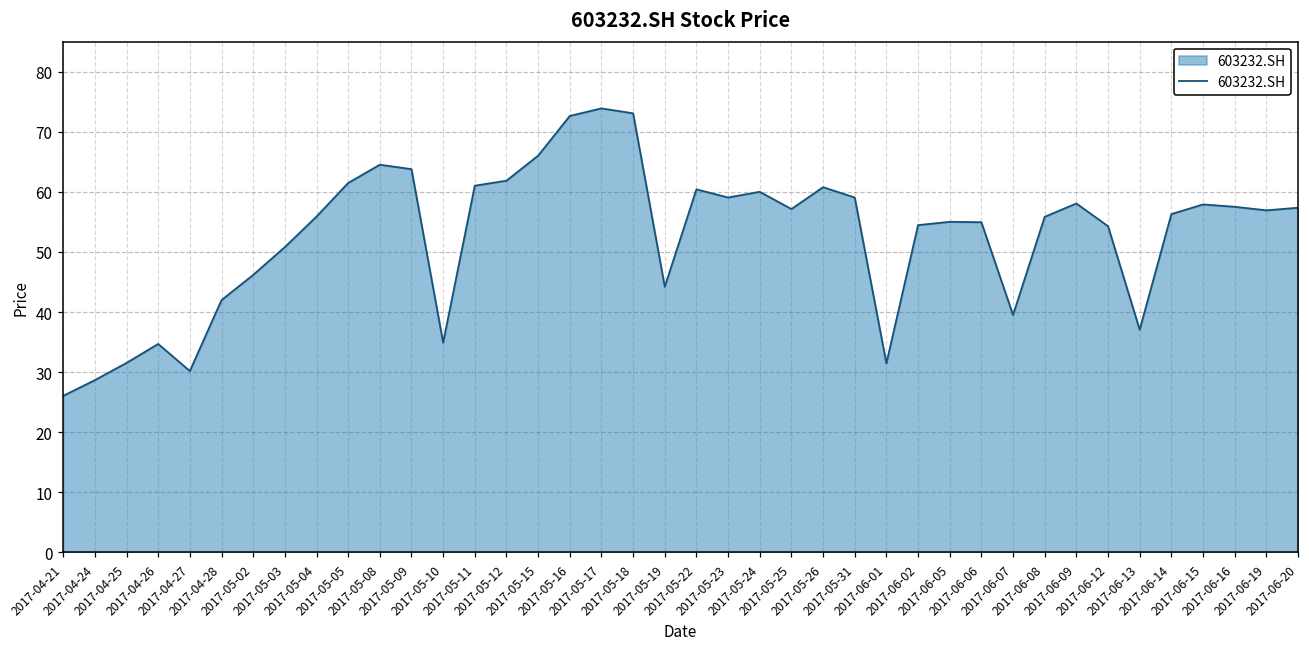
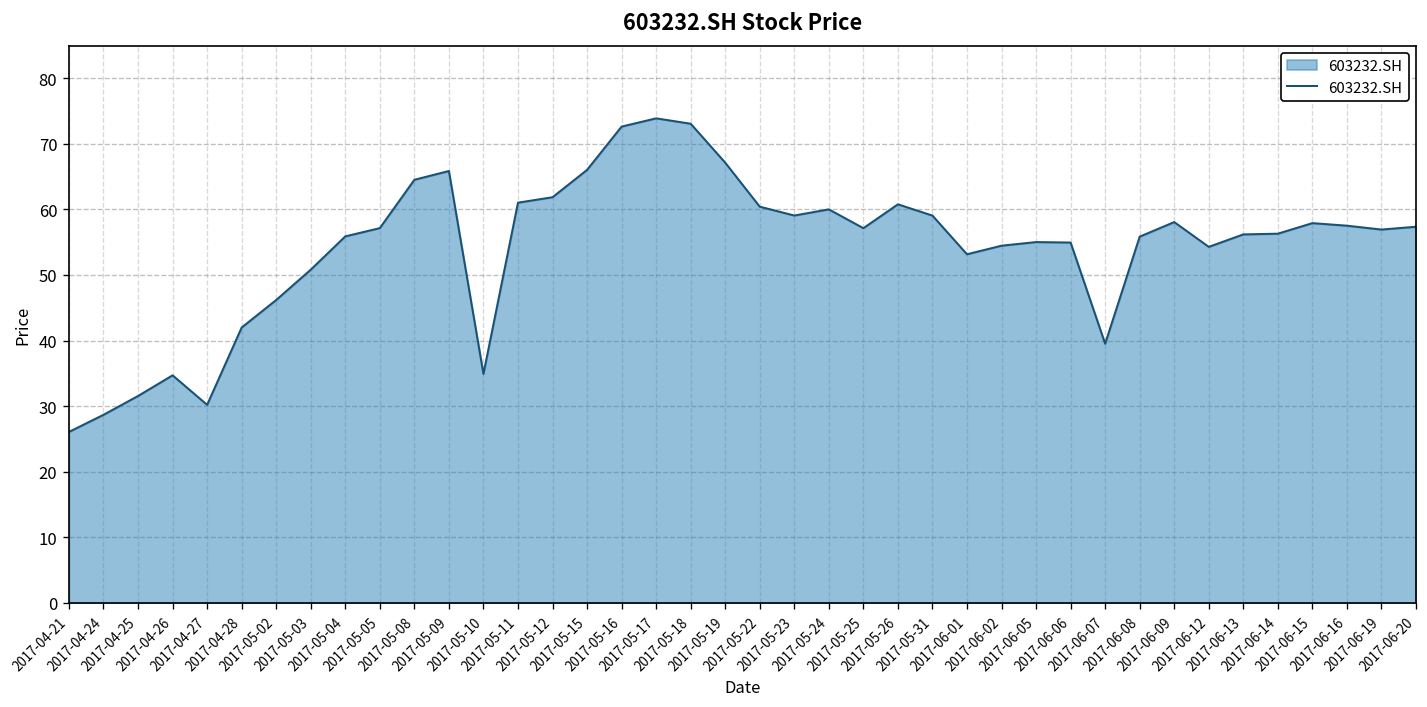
2017-05-05: 61 -> 57
2017-05-09: 64 -> 66
2017-05-19: 44 -> 67
2017-06-01: 31 -> 53
2017-06-13: 37 -> 56
